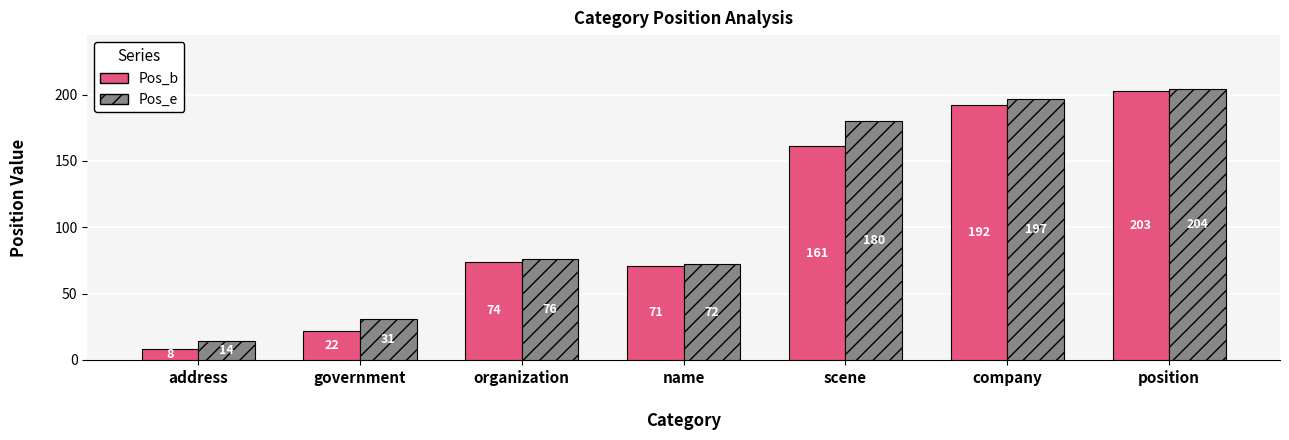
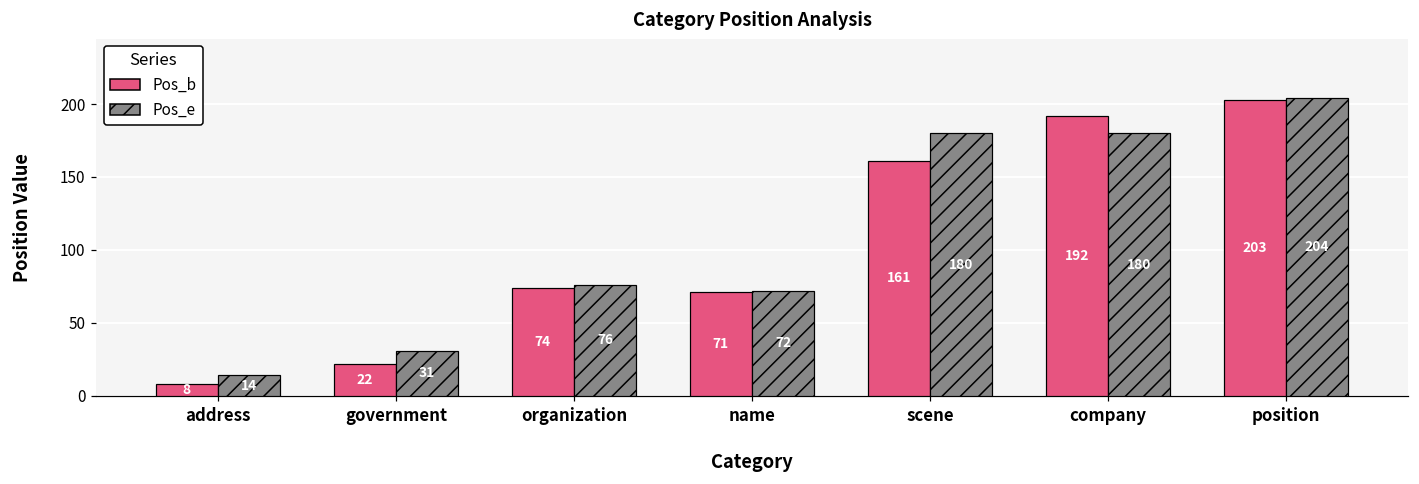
Pos_e, company: 197 -> 180
